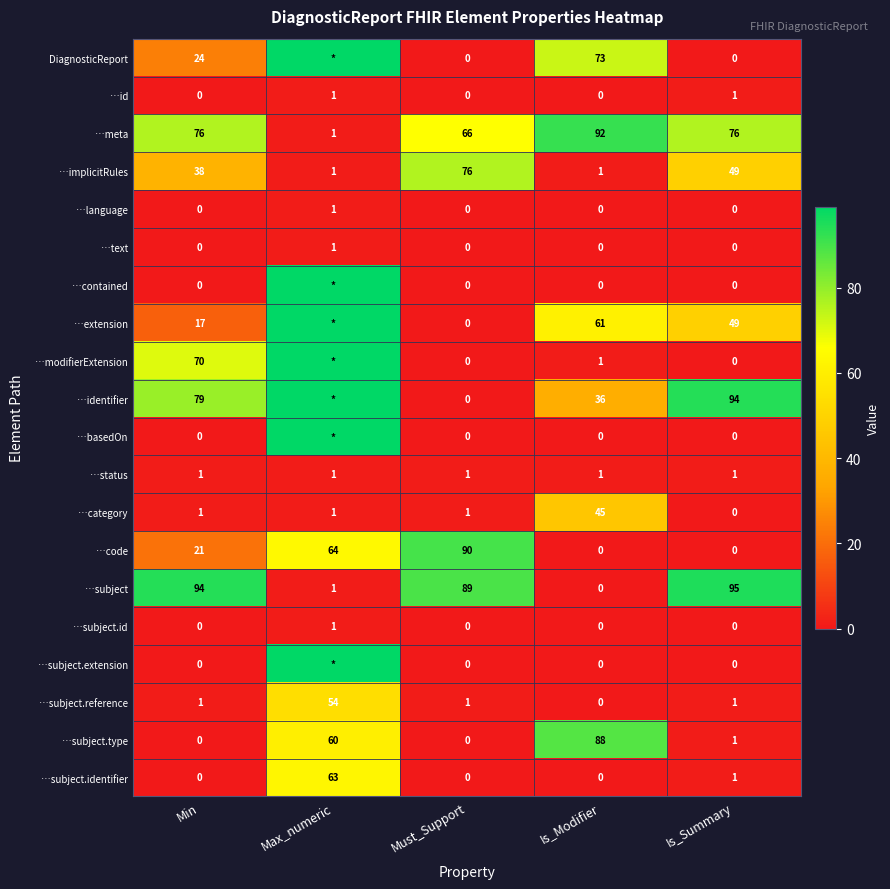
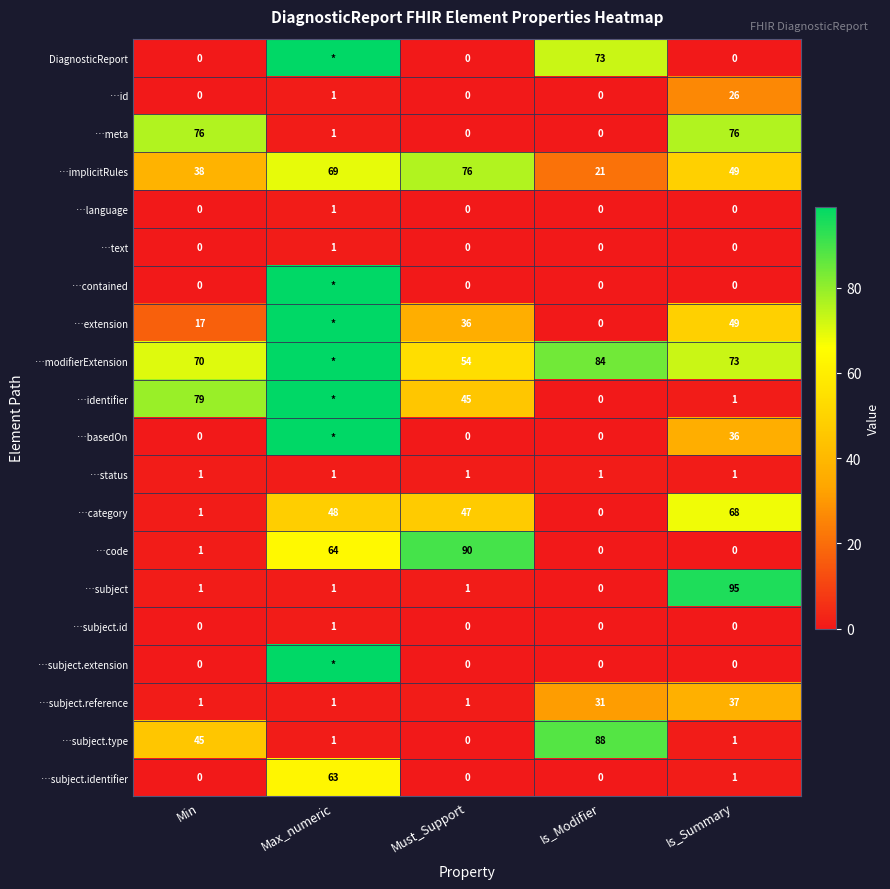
DiagnosticReport, Min: 24 -> 0
…id, Is_Summary: 1 -> 26
…meta, Must_Support: 66 -> 0
…meta, Is_Modifier: 92 -> 0
…implicitRules, Max_numeric: 1 -> 69
…implicitRules, Is_Modifier: 1 -> 21
…extension, Must_Support: 0 -> 36
…extension, Is_Modifier: 61 -> 0
…modifierExtension, Must_Support: 0 -> 54
…modifierExtension, Is_Modifier: 1 -> 84
…modifierExtension, Is_Summary: 0 -> 73
…identifier, Must_Support: 0 -> 45
…identifier, Is_Modifier: 36 -> 0
…identifier, Is_Summary: 94 -> 1
…basedOn, Is_Summary: 0 -> 36
…category, Max_numeric: 1 -> 48
…category, Must_Support: 1 -> 47
…category, Is_Modifier: 45 -> 0
…category, Is_Summary: 0 -> 68
…code, Min: 21 -> 1
…subject, Min: 94 -> 1
…subject, Must_Support: 89 -> 1
…subject.reference, Max_numeric: 54 -> 1
…subject.reference, Is_Modifier: 0 -> 31
…subject.reference, Is_Summary: 1 -> 37
…subject.type, Min: 0 -> 45
…subject.type, Max_numeric: 60 -> 1
